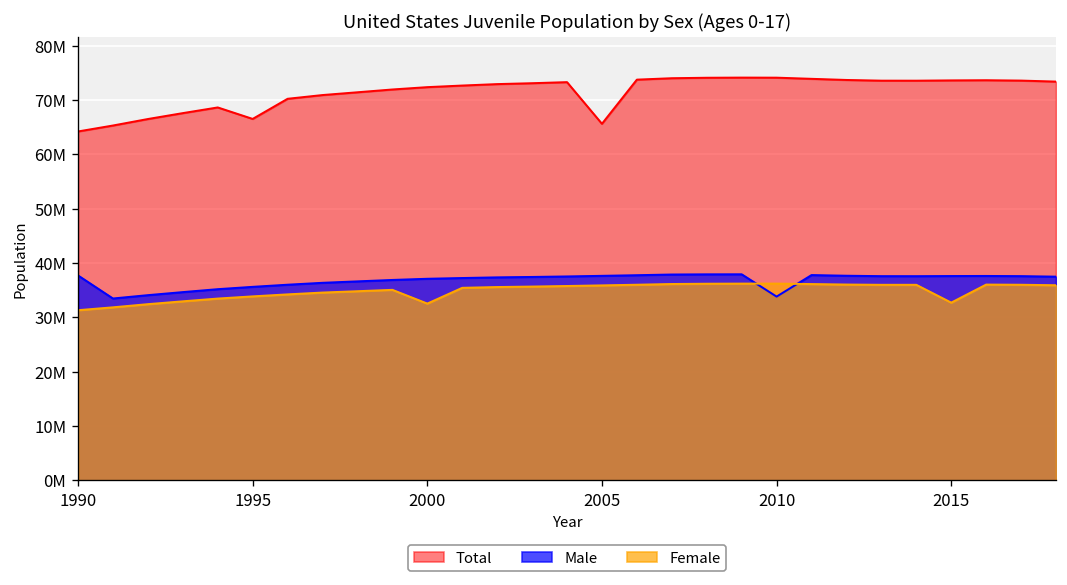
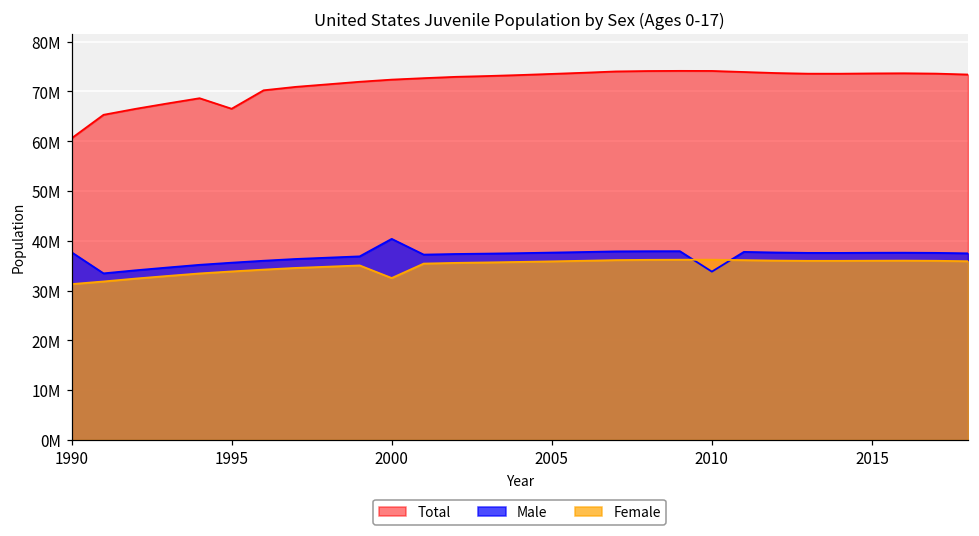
Total, 1990: 64000000 -> 61000000
Male, 2000: 37000000 -> 40000000
Total, 2005: 66000000 -> 74000000
Female, 2015: 33000000 -> 36000000
